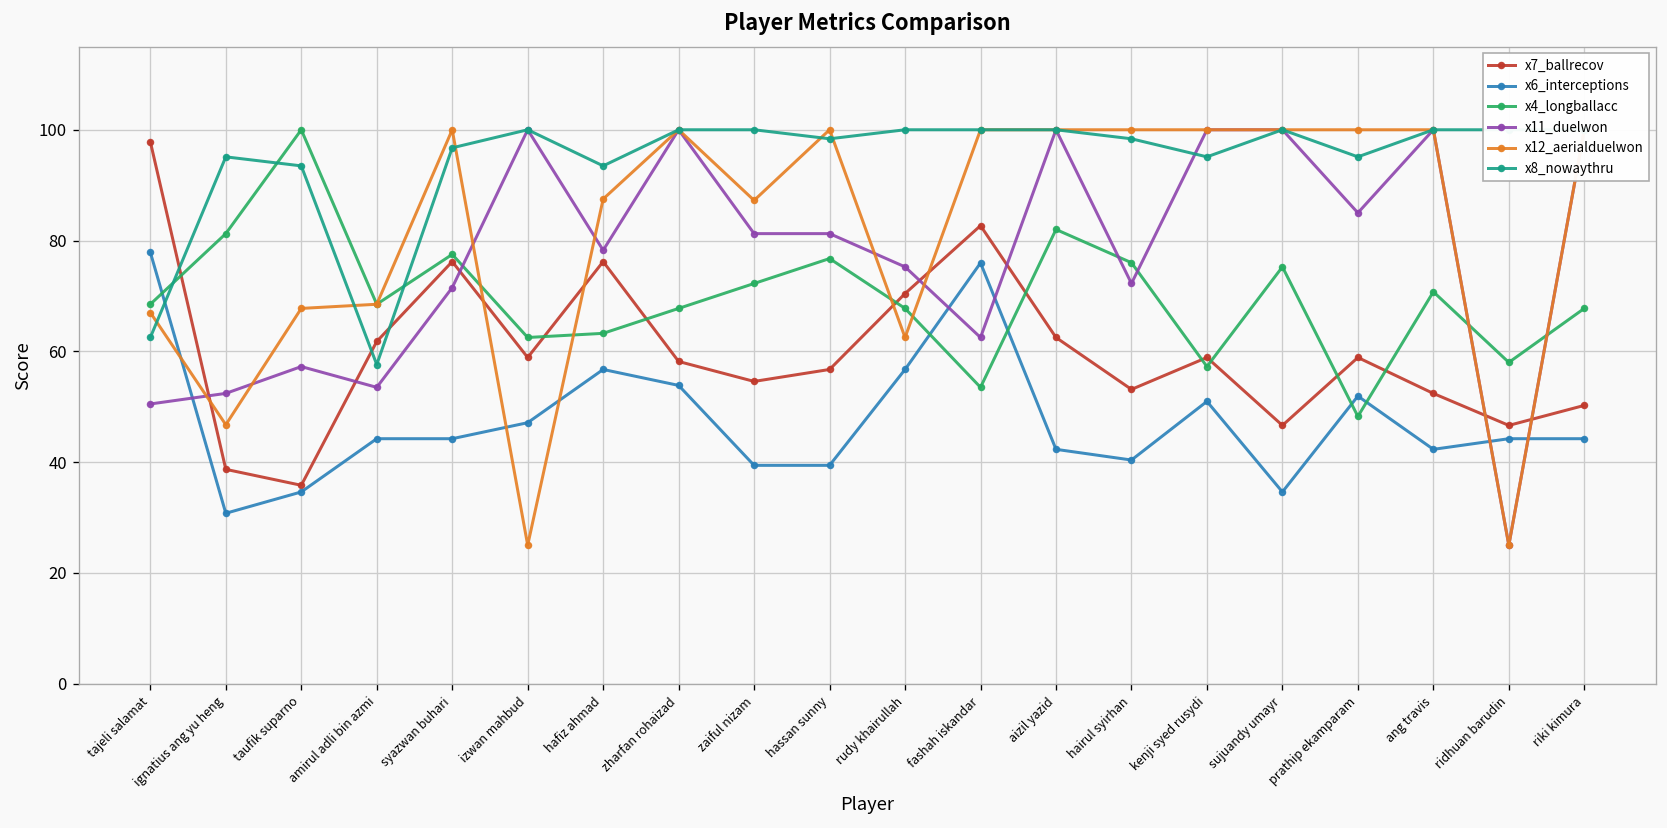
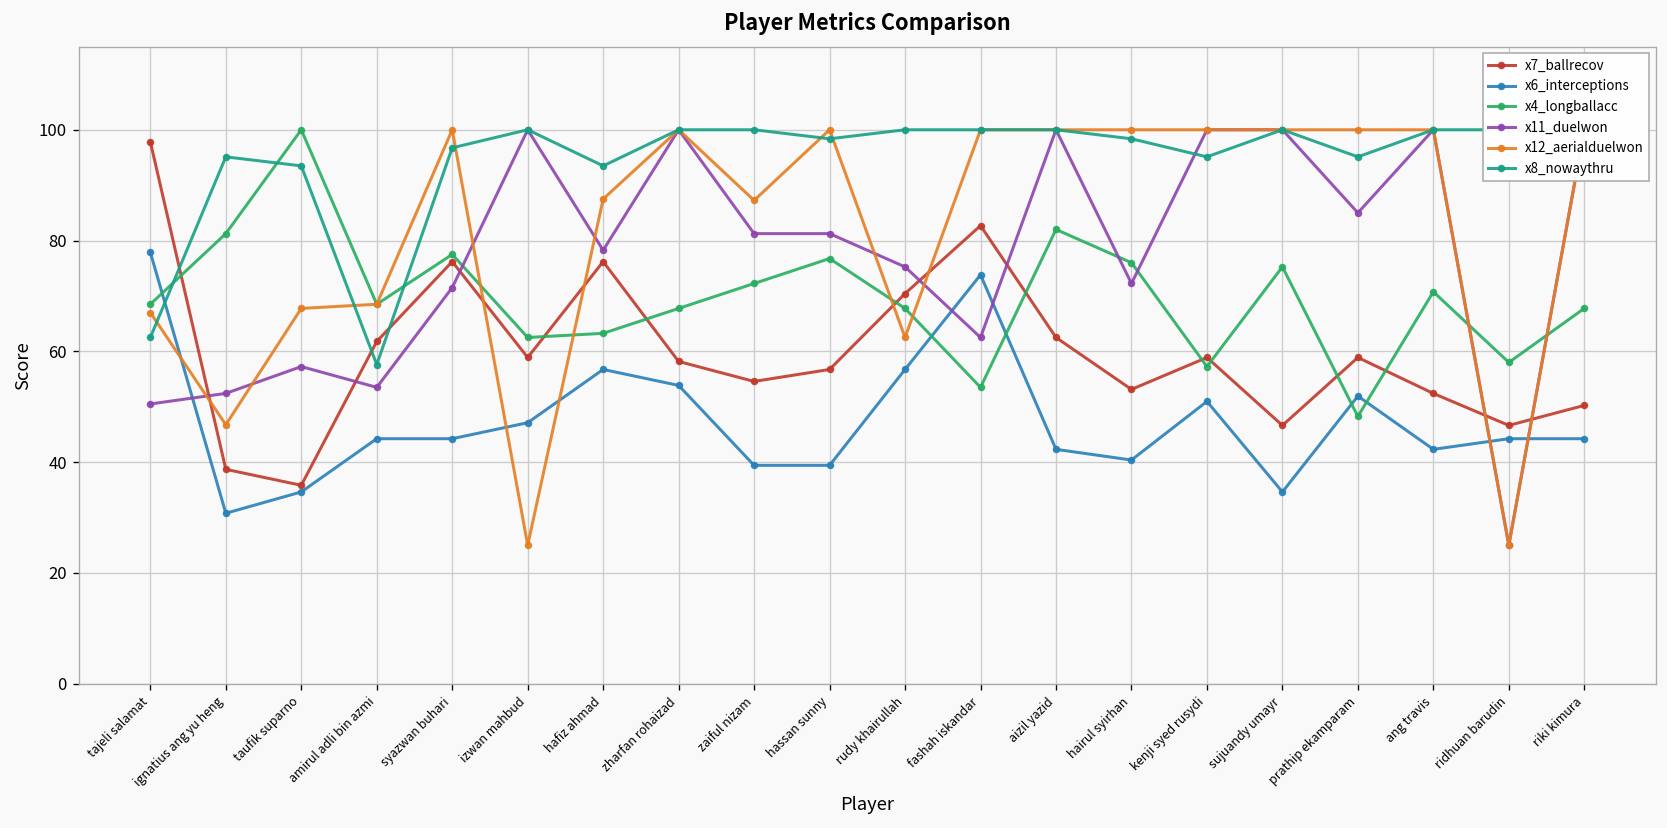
x6_interceptions, fashah iskandar: 76 -> 74
